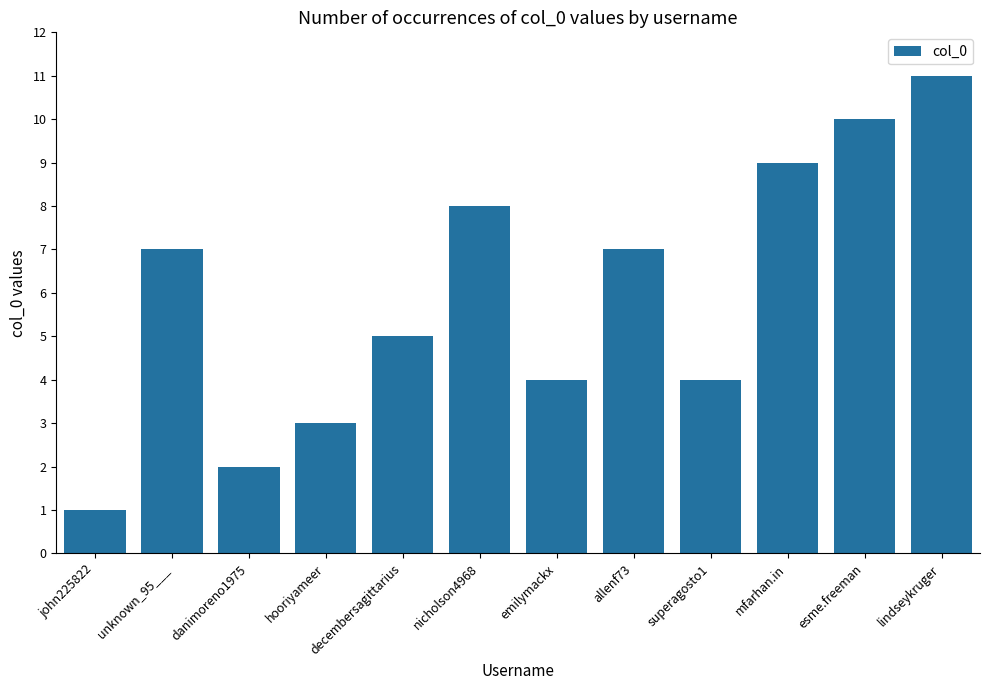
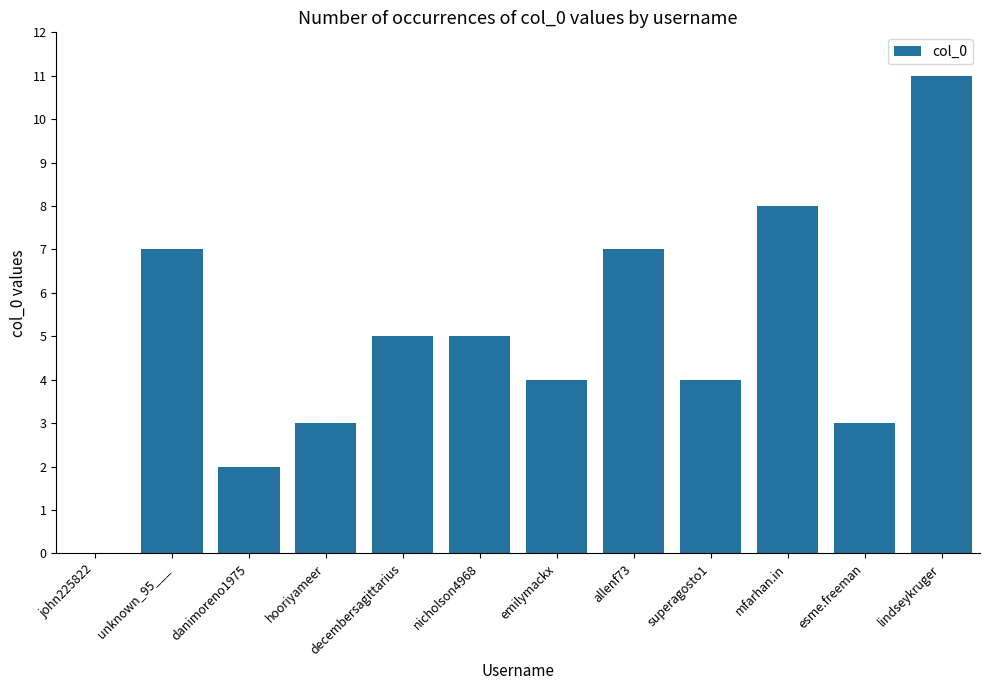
john225822: 1 -> 0
nicholson4968: 8 -> 5
mfarhan.in: 9 -> 8
esme.freeman: 10 -> 3
